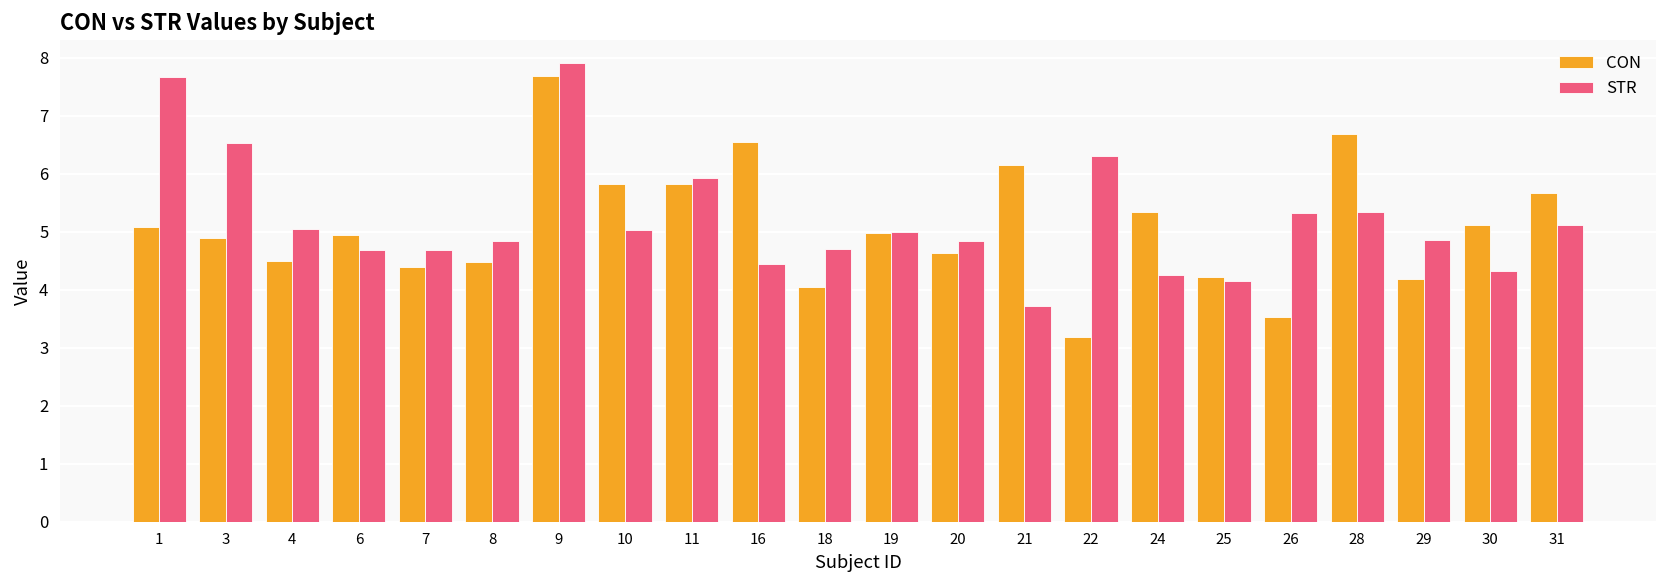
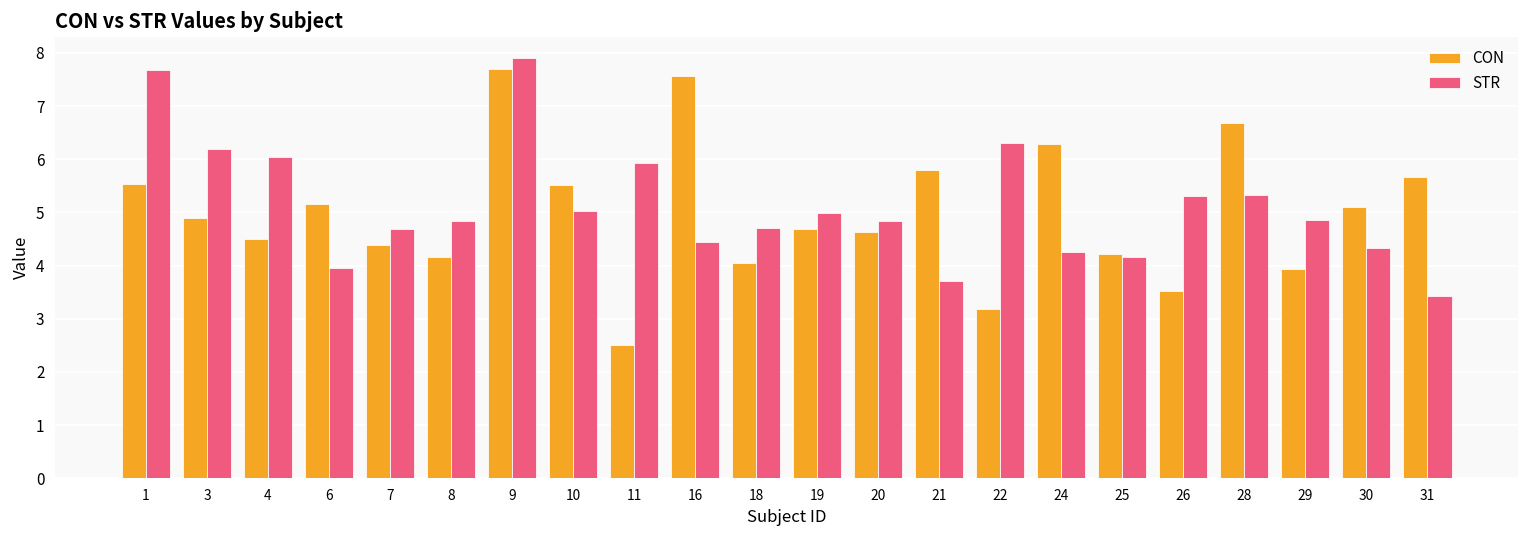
CON, 1: 5.1 -> 5.5
STR, 3: 6.5 -> 6.2
STR, 4: 5.0 -> 6.0
CON, 6: 4.9 -> 5.2
STR, 6: 4.7 -> 3.9
CON, 8: 4.5 -> 4.2
CON, 10: 5.8 -> 5.5
CON, 11: 5.8 -> 2.5
CON, 16: 6.6 -> 7.6
CON, 19: 5.0 -> 4.7
CON, 21: 6.1 -> 5.8
CON, 24: 5.3 -> 6.3
CON, 29: 4.2 -> 3.9
STR, 31: 5.1 -> 3.4
